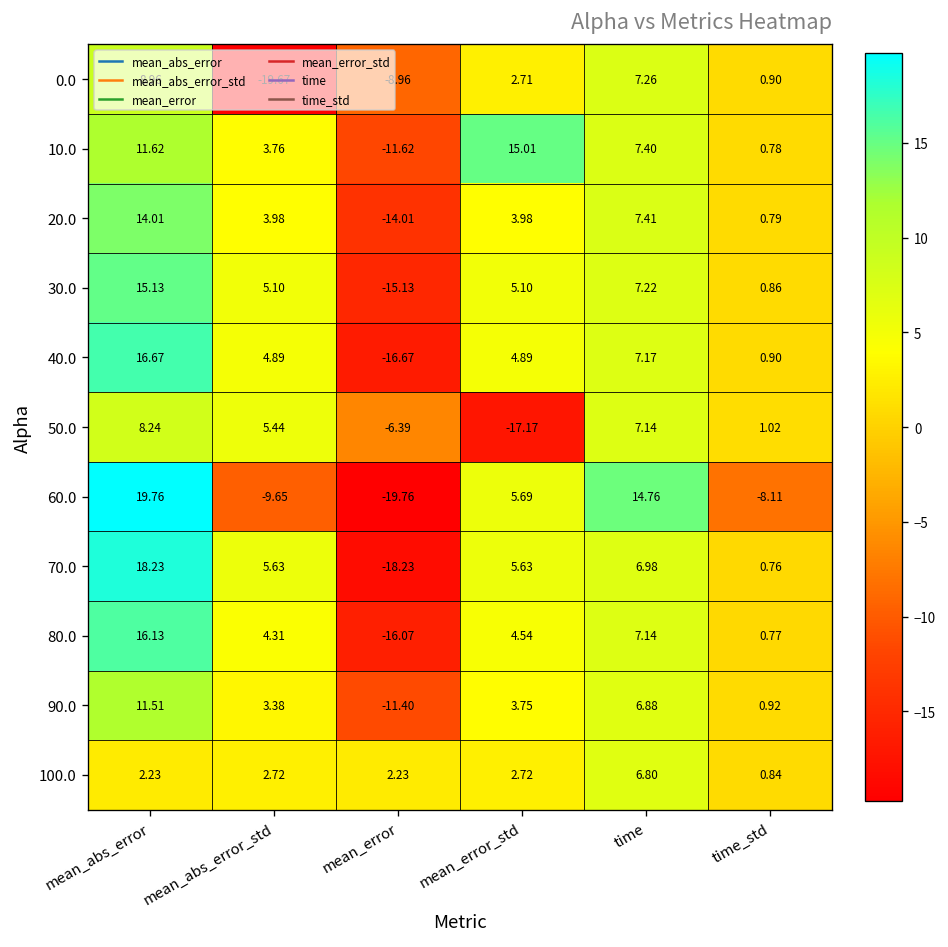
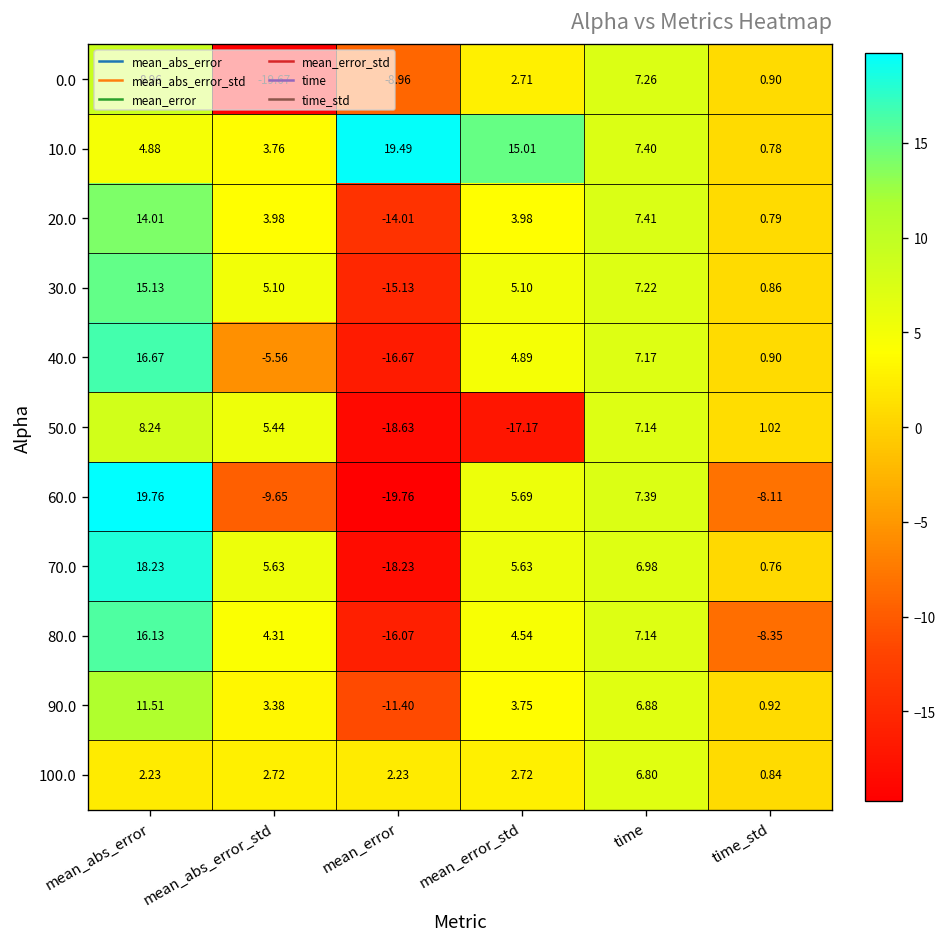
10.0, mean_abs_error: 11.62 -> 4.88
10.0, mean_error: -11.62 -> 19.49
40.0, mean_abs_error_std: 4.89 -> -5.56
50.0, mean_error: -6.39 -> -18.63
60.0, time: 14.76 -> 7.39
80.0, time_std: 0.77 -> -8.35
